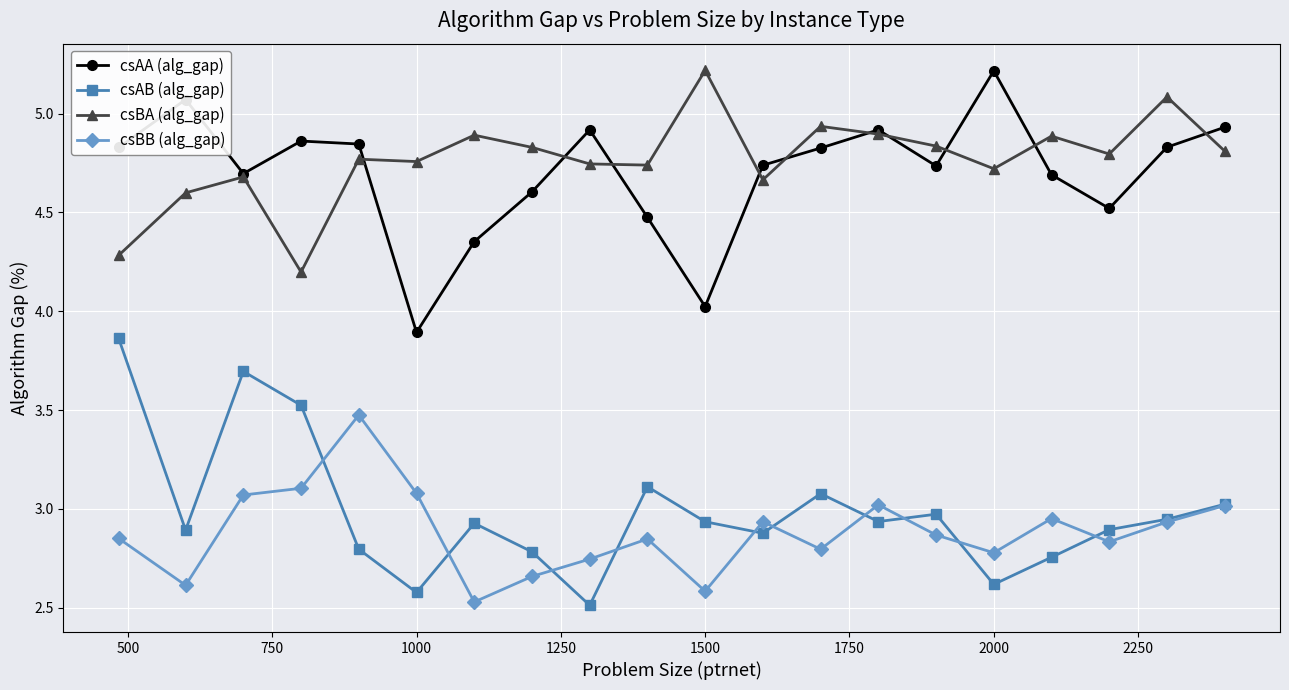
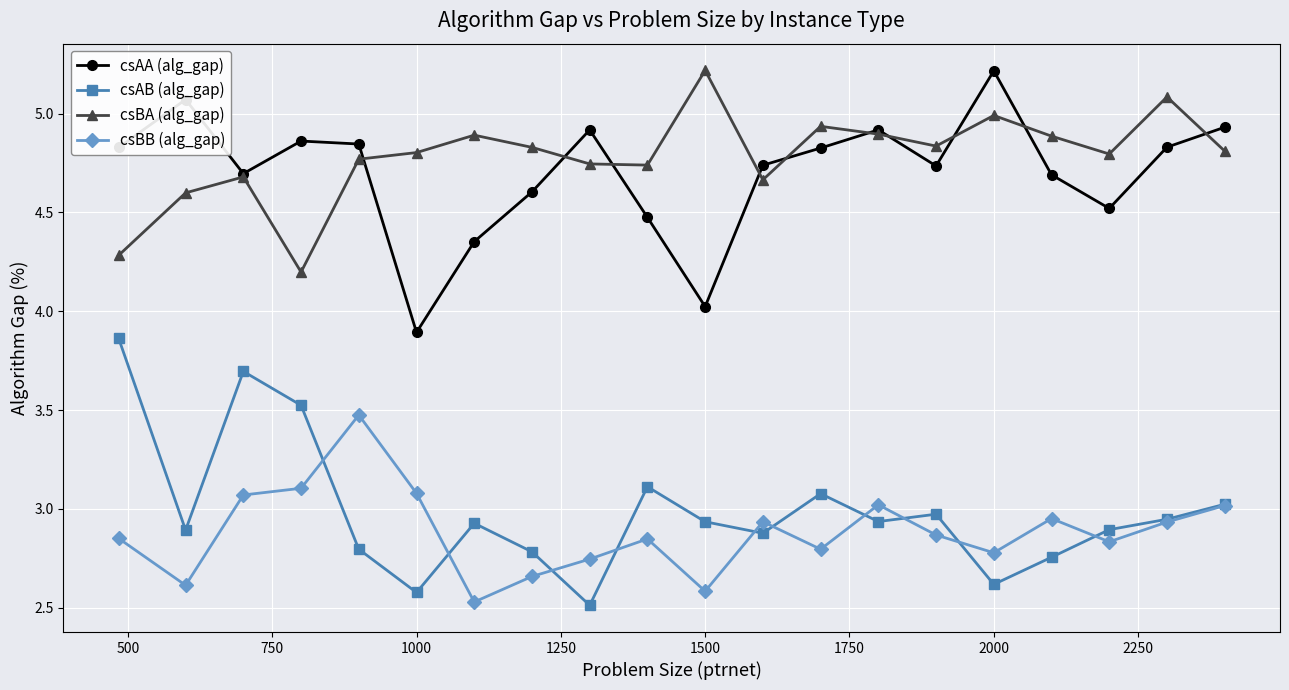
csBA (alg_gap), 1000: 4.76 -> 4.80
csBA (alg_gap), 2000: 4.72 -> 4.99
